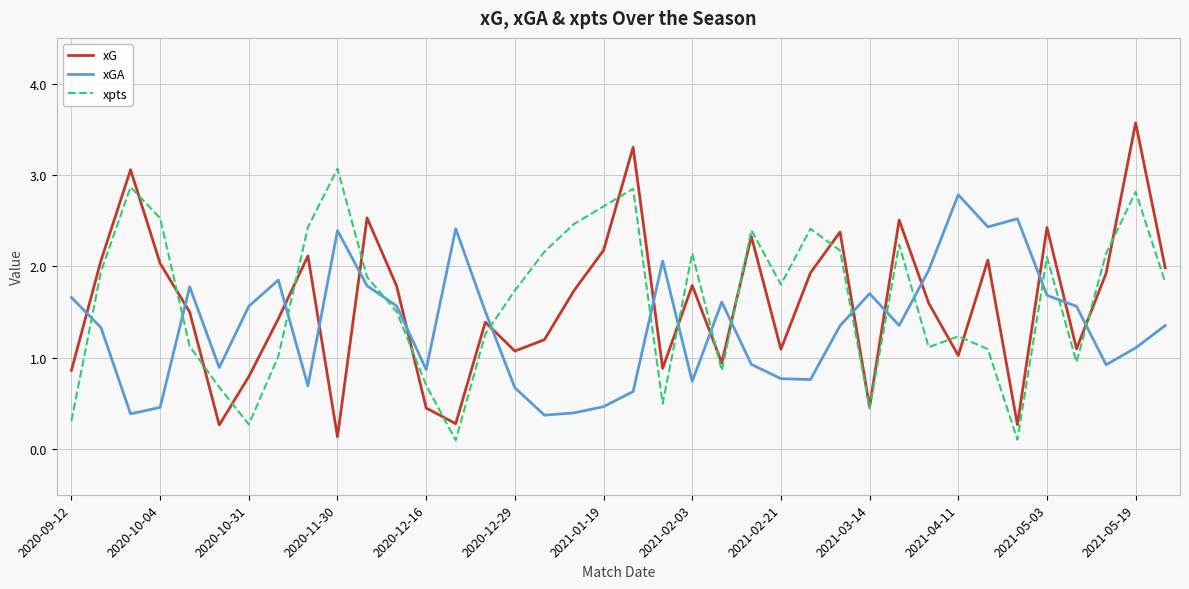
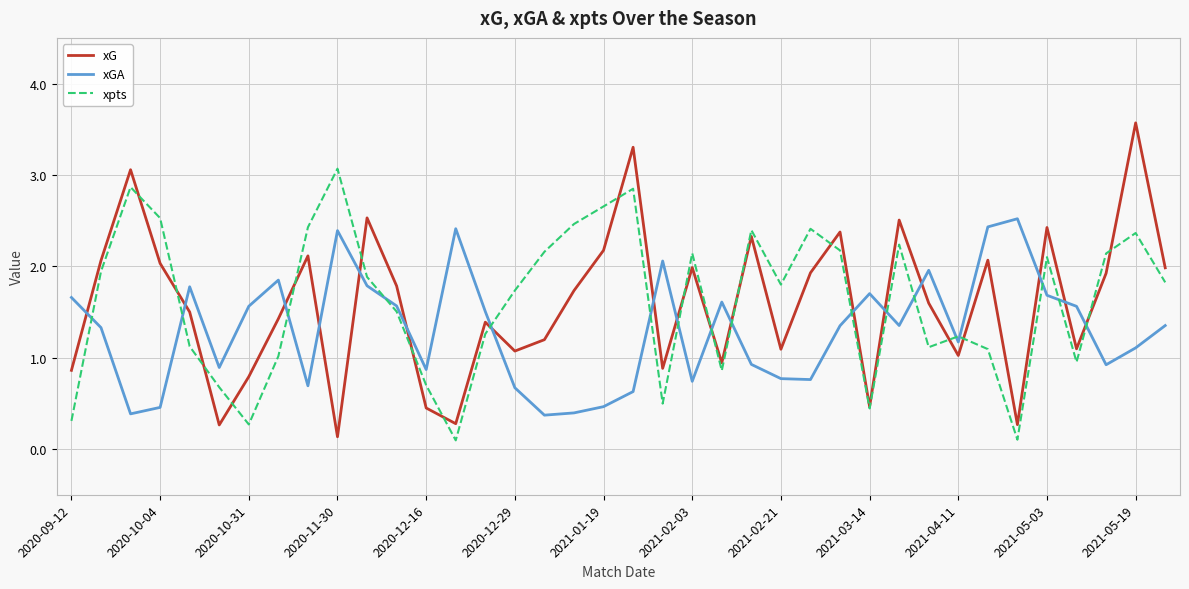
xG, 2021-02-03: 1.8 -> 2.0
xGA, 2021-04-11: 2.8 -> 1.2
xpts, 2021-05-19: 2.8 -> 2.4
